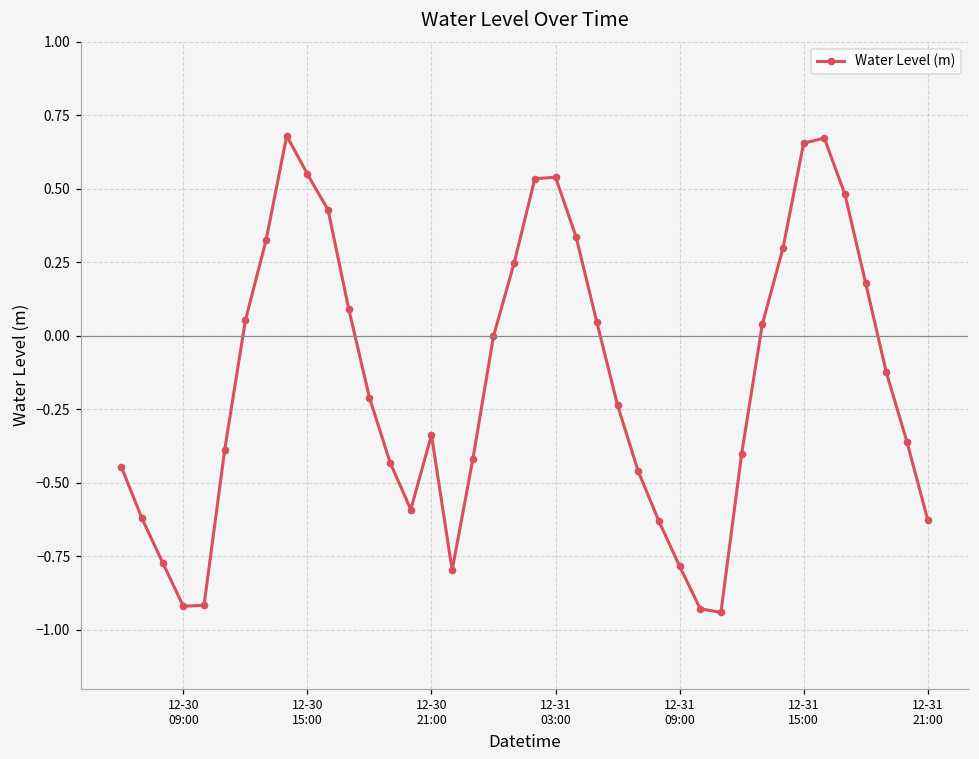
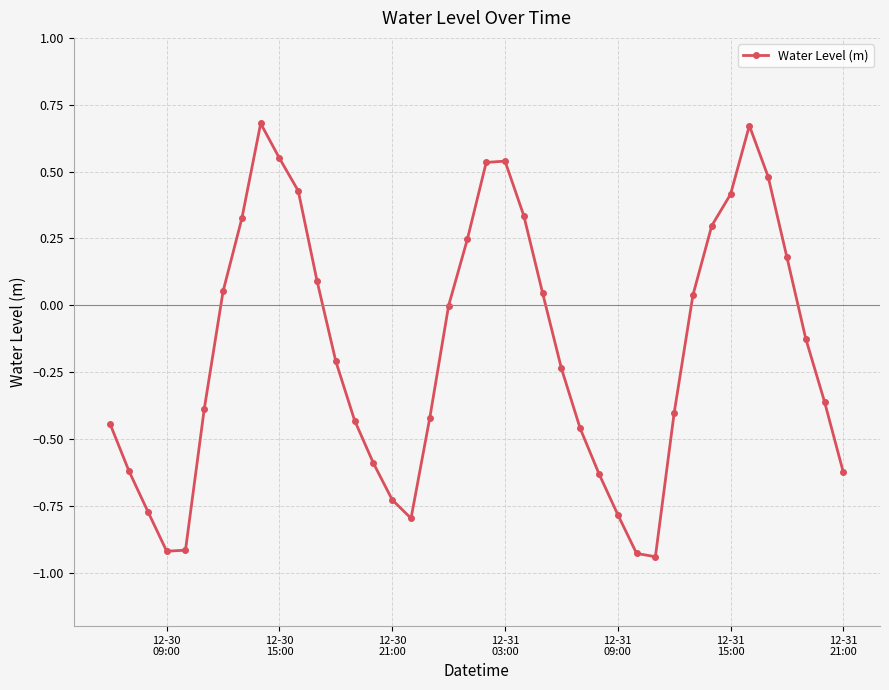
12-30 21:00: -0.34 -> -0.73
12-31 15:00: 0.65 -> 0.42
